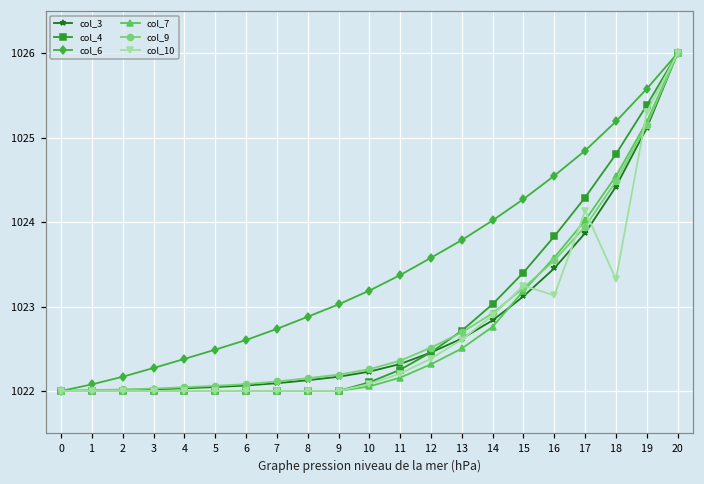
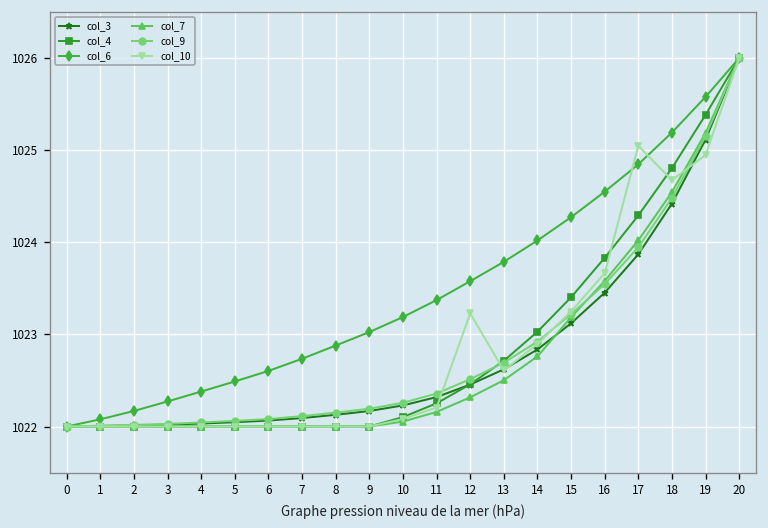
col_10, 12: 1022.4 -> 1023.2
col_10, 16: 1023.1 -> 1023.7
col_10, 17: 1024.1 -> 1025.0
col_10, 18: 1023.3 -> 1024.7
col_10, 19: 1025.3 -> 1024.9
